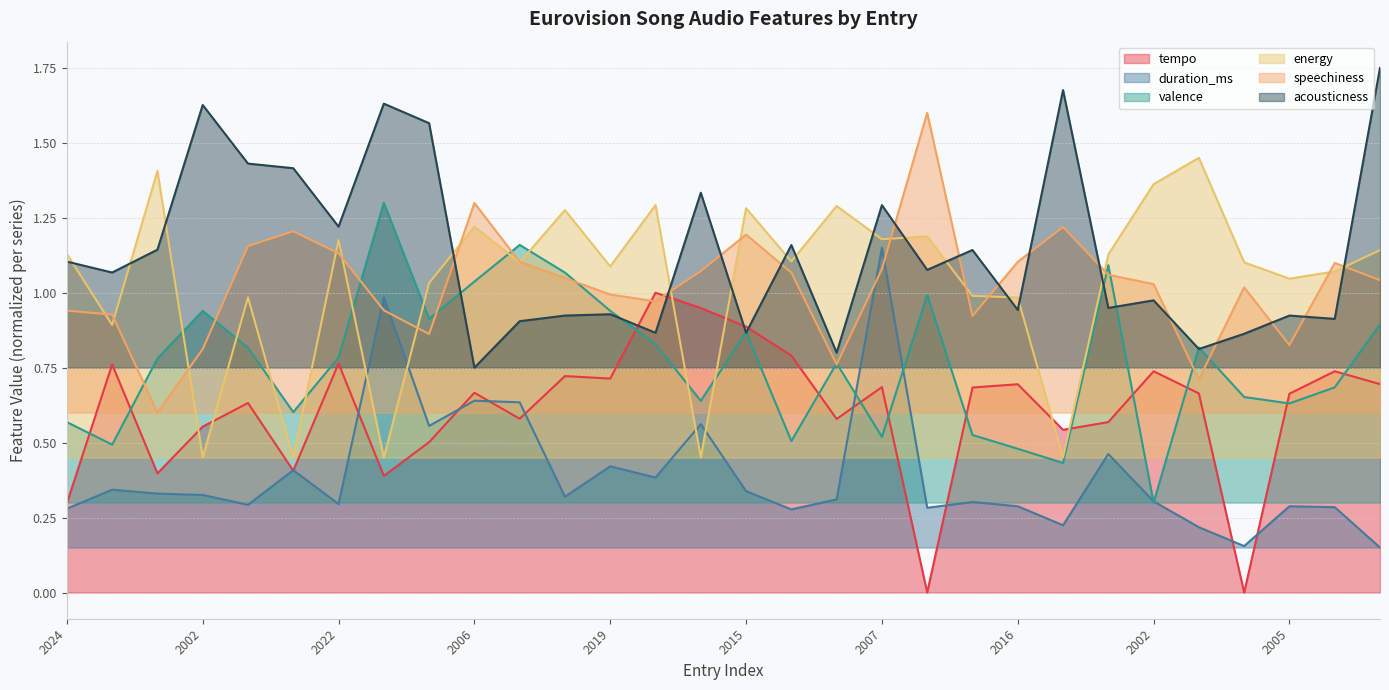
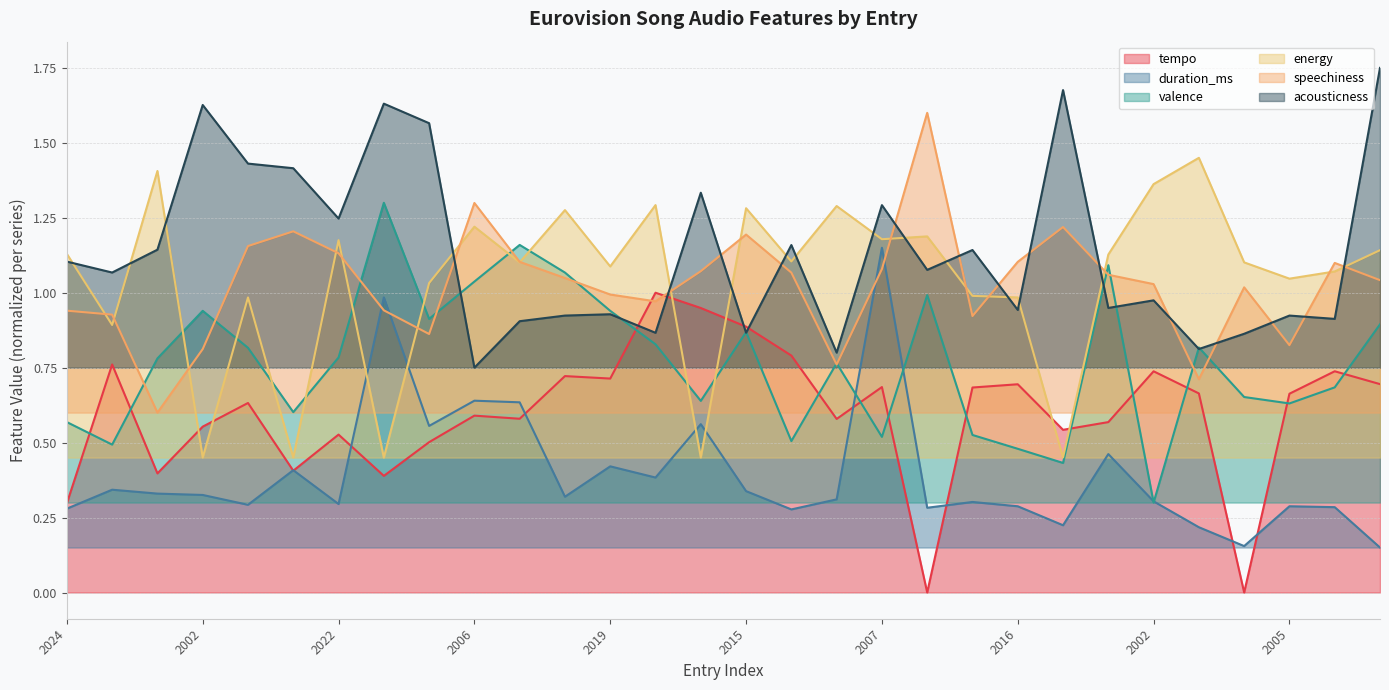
tempo, 2022: 0.76 -> 0.53
acousticness, 2022: 1.22 -> 1.25
tempo, 2006: 0.67 -> 0.59
